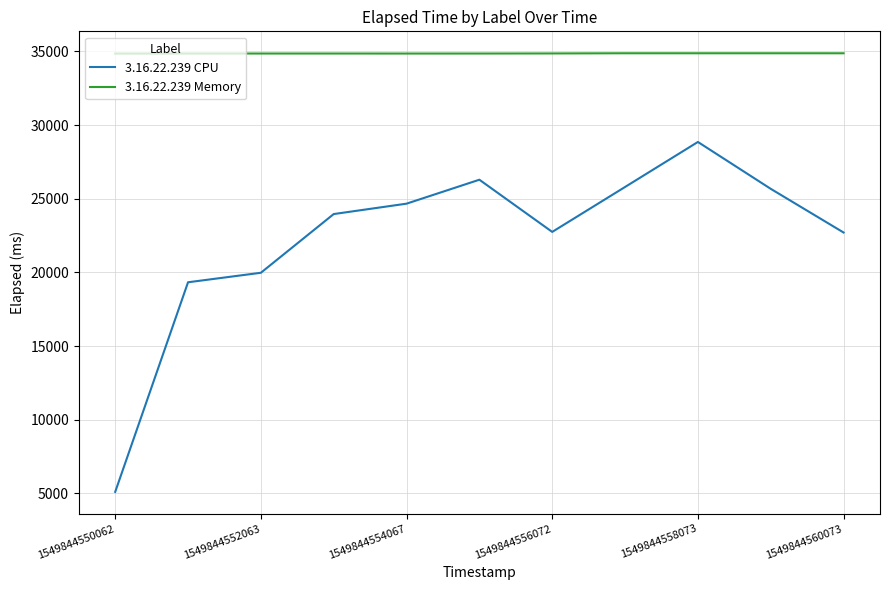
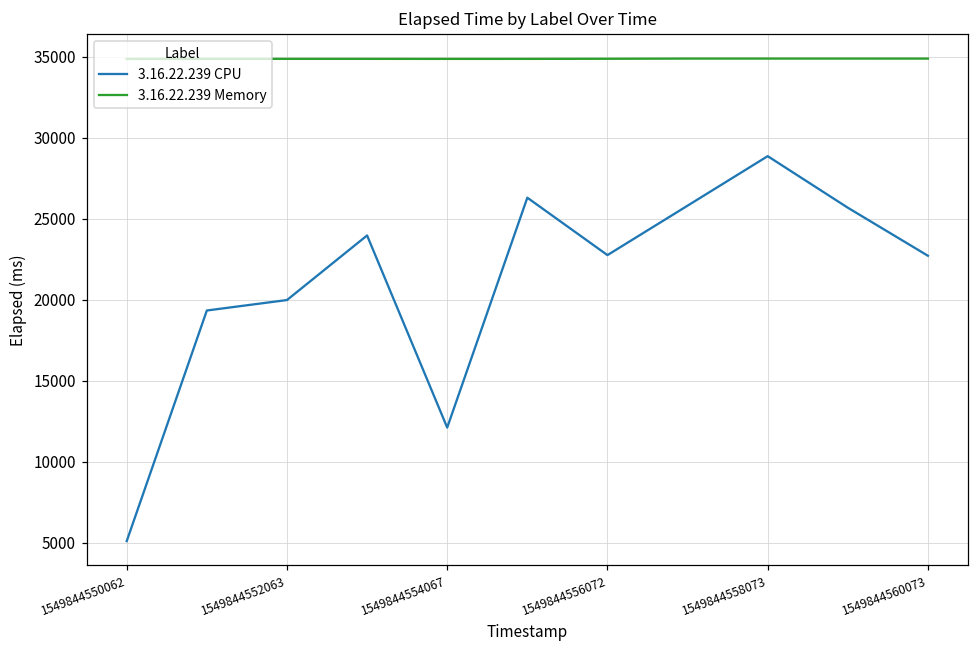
3.16.22.239 CPU, 1549844554067: 24700 -> 12100
